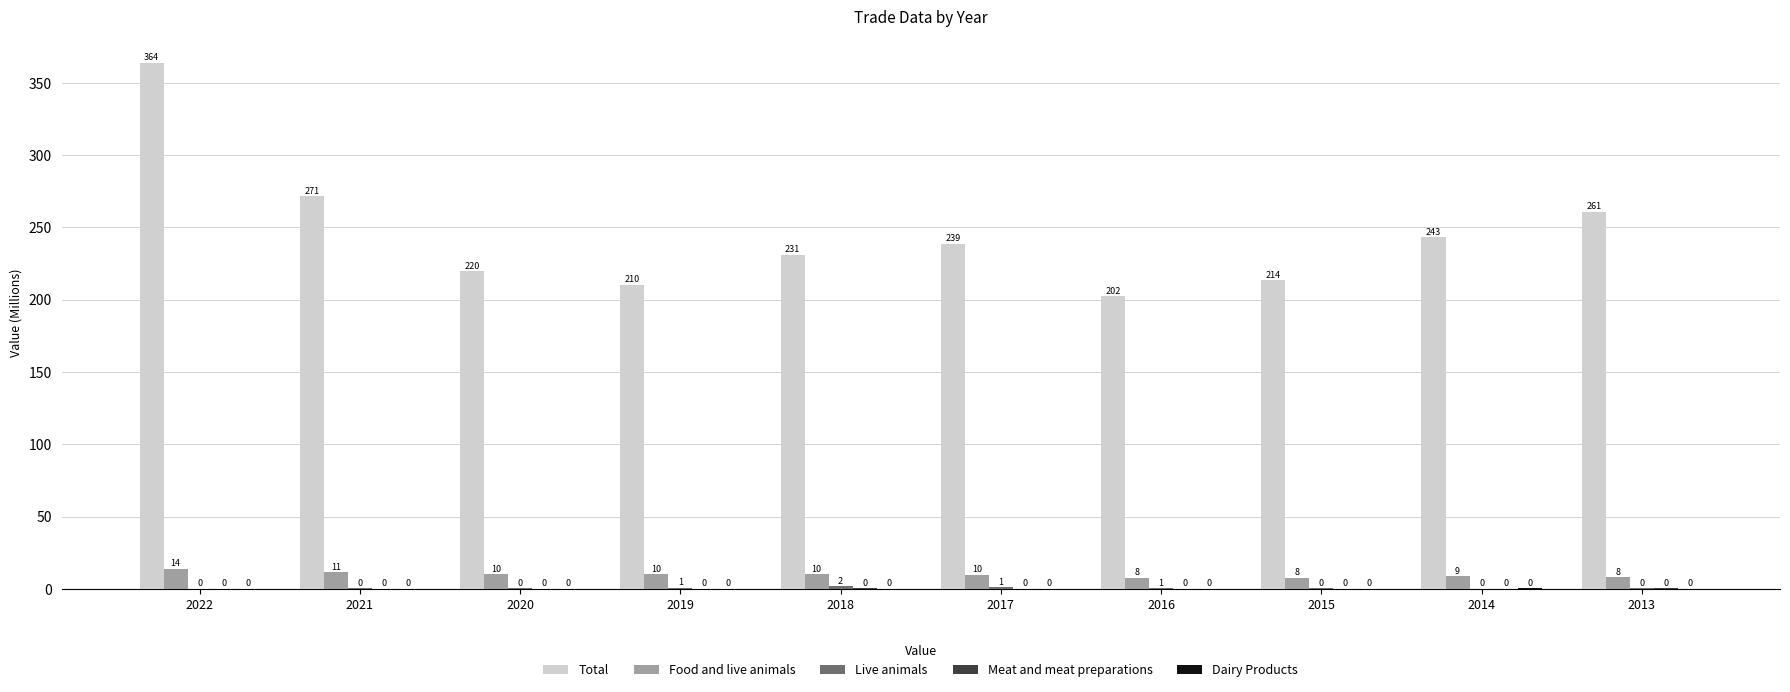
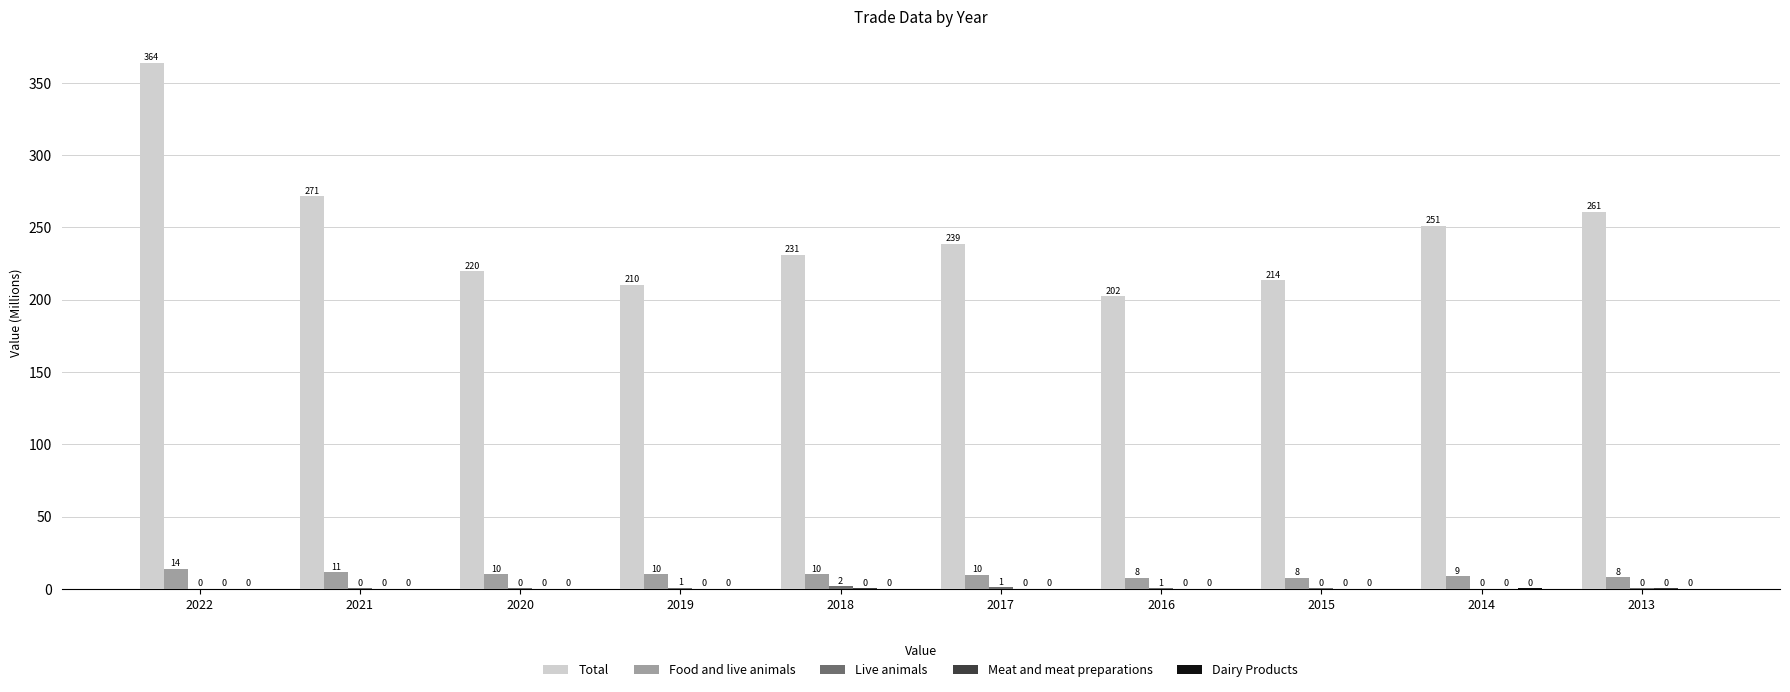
Total, 2014: 243 -> 251
